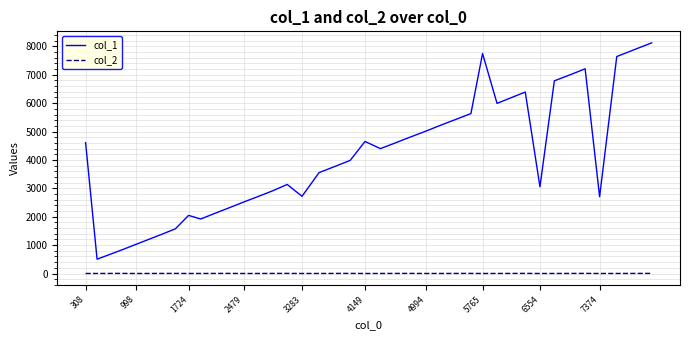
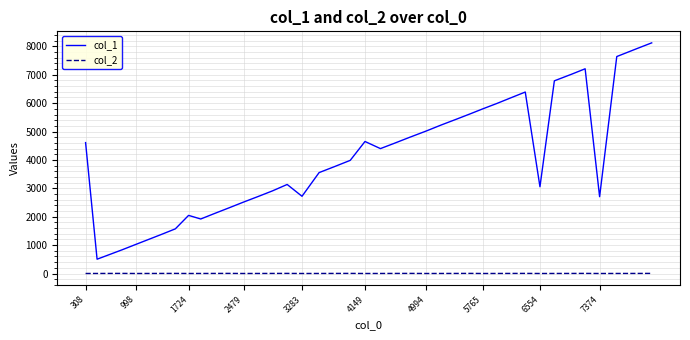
col_1, 5765: 7700 -> 5800
